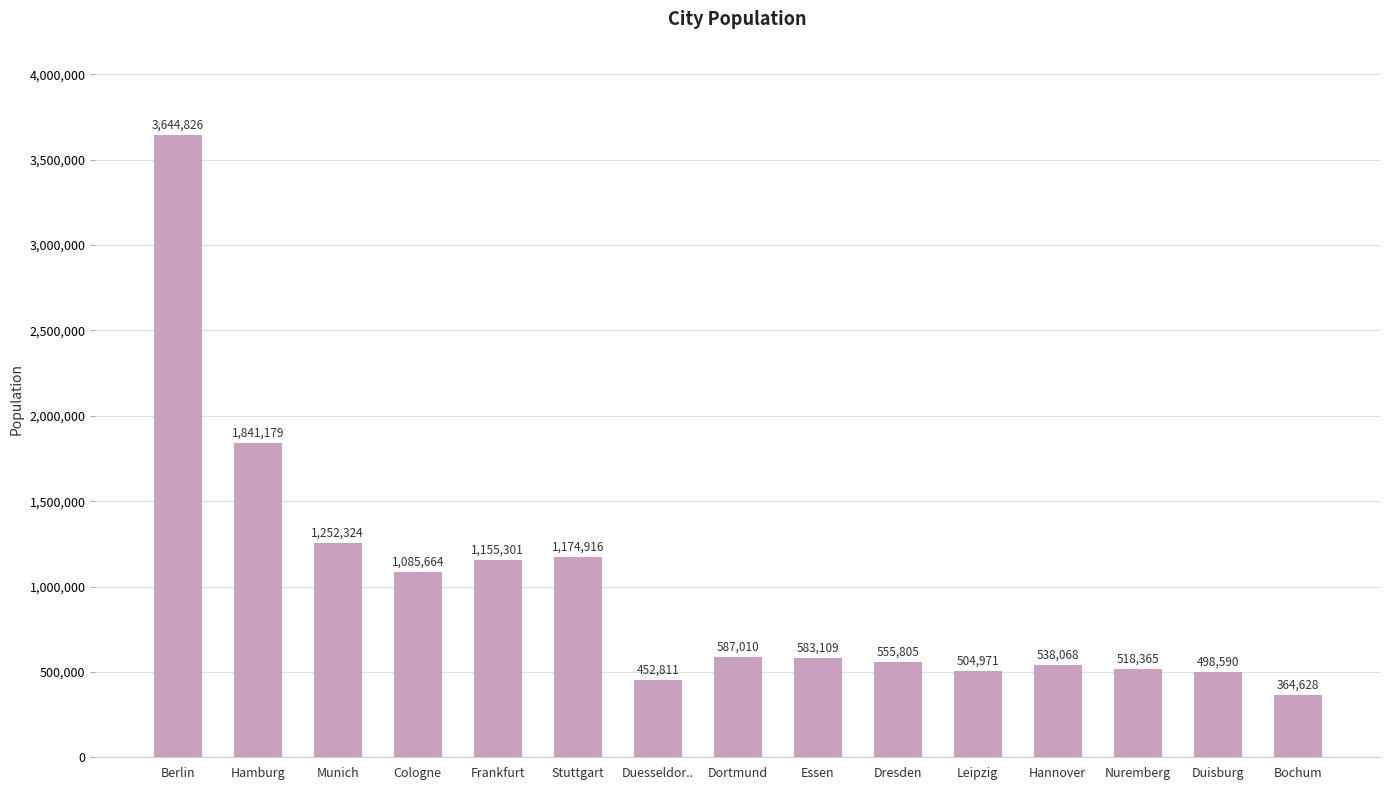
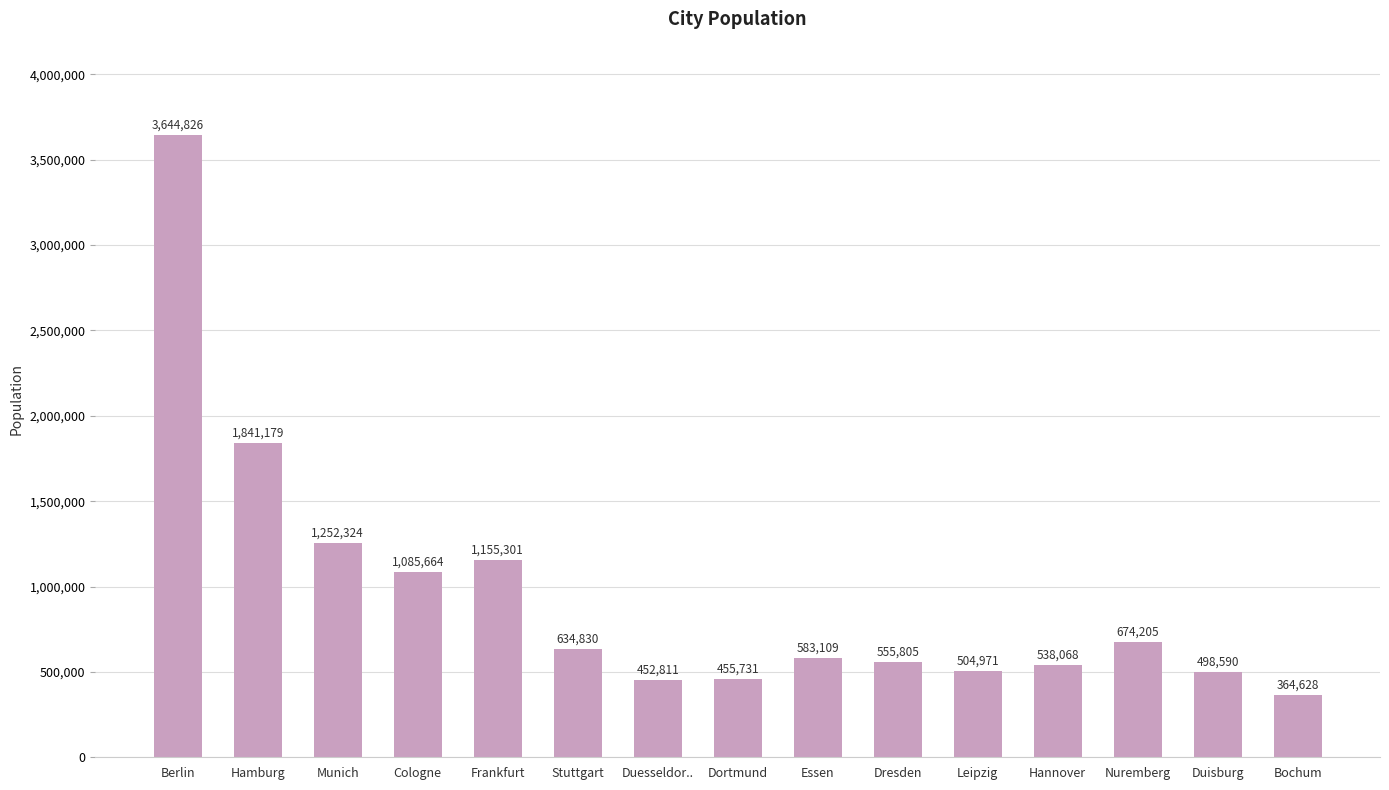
Stuttgart: 1,174,916 -> 634,830
Dortmund: 587,010 -> 455,731
Nuremberg: 518,365 -> 674,205
